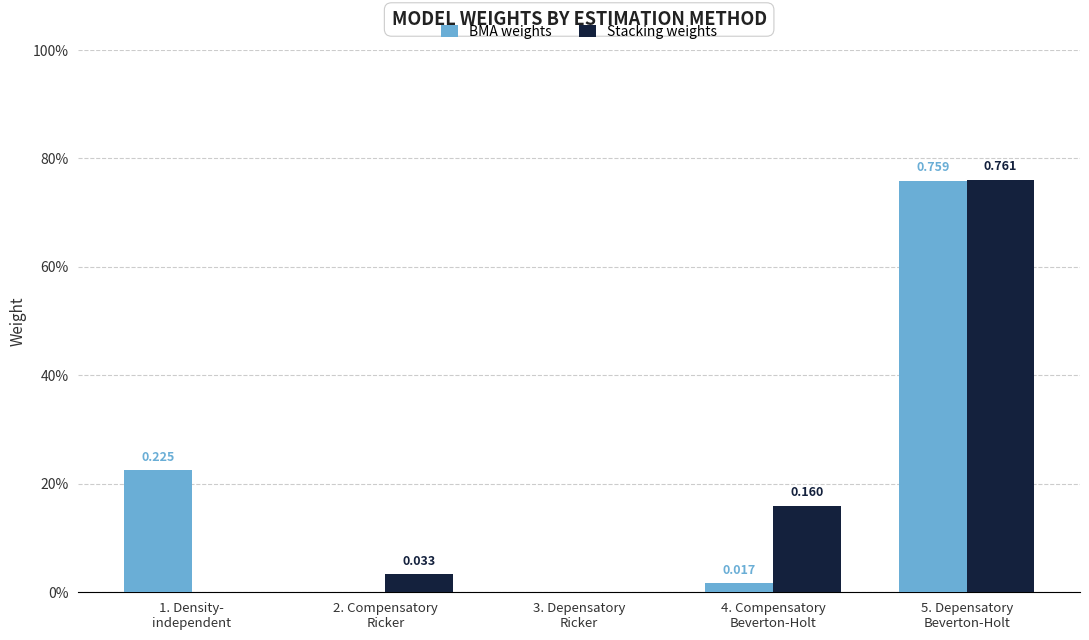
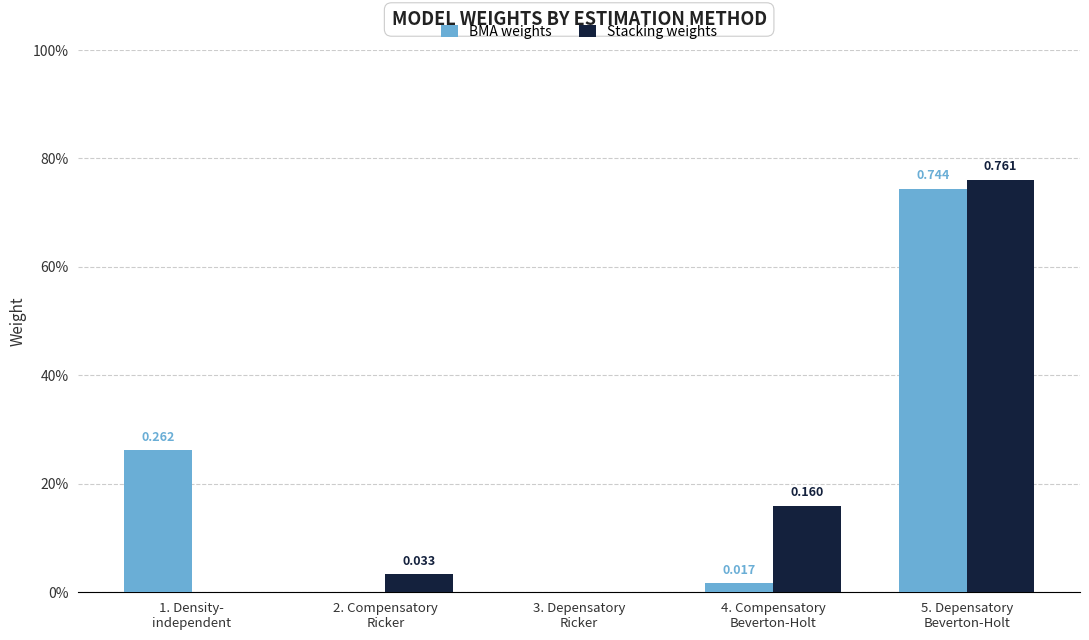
BMA weights, 1. Density- independent: 0.225 -> 0.262
BMA weights, 5. Depensatory Beverton-Holt: 0.759 -> 0.744
